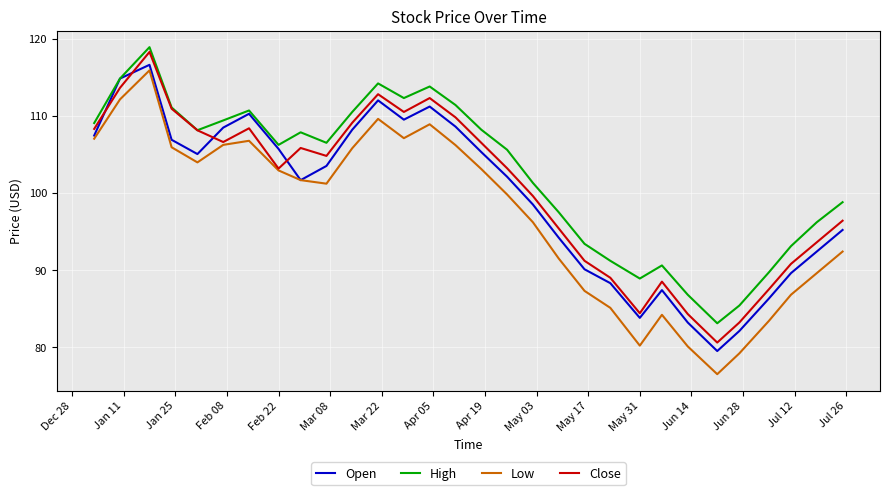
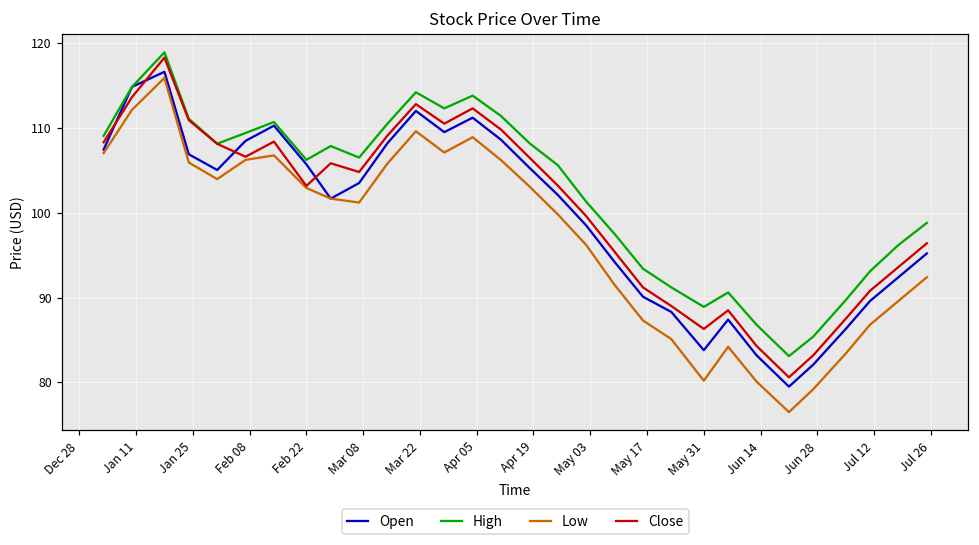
Close, May 31: 84 -> 86
